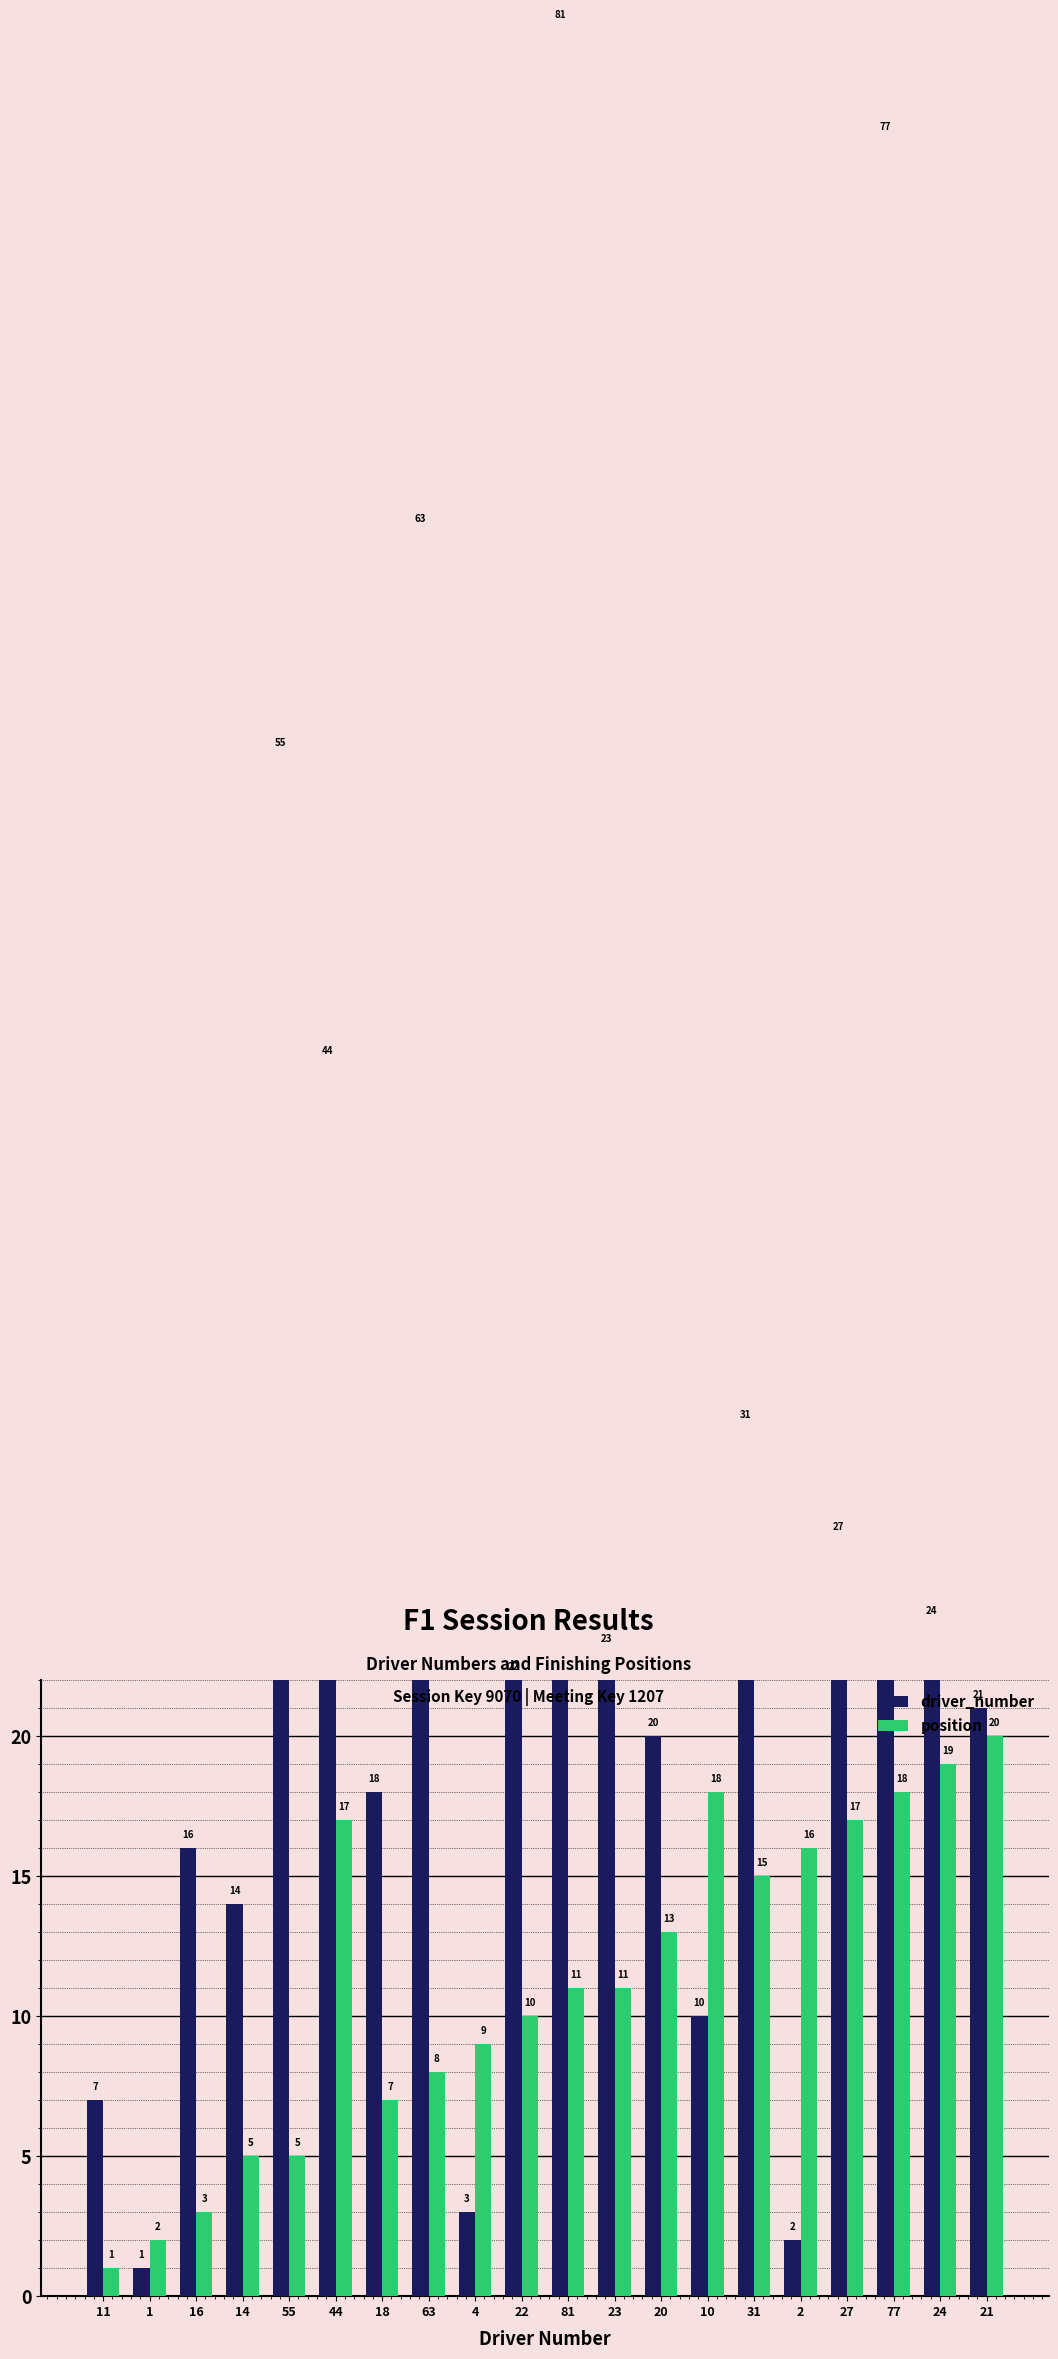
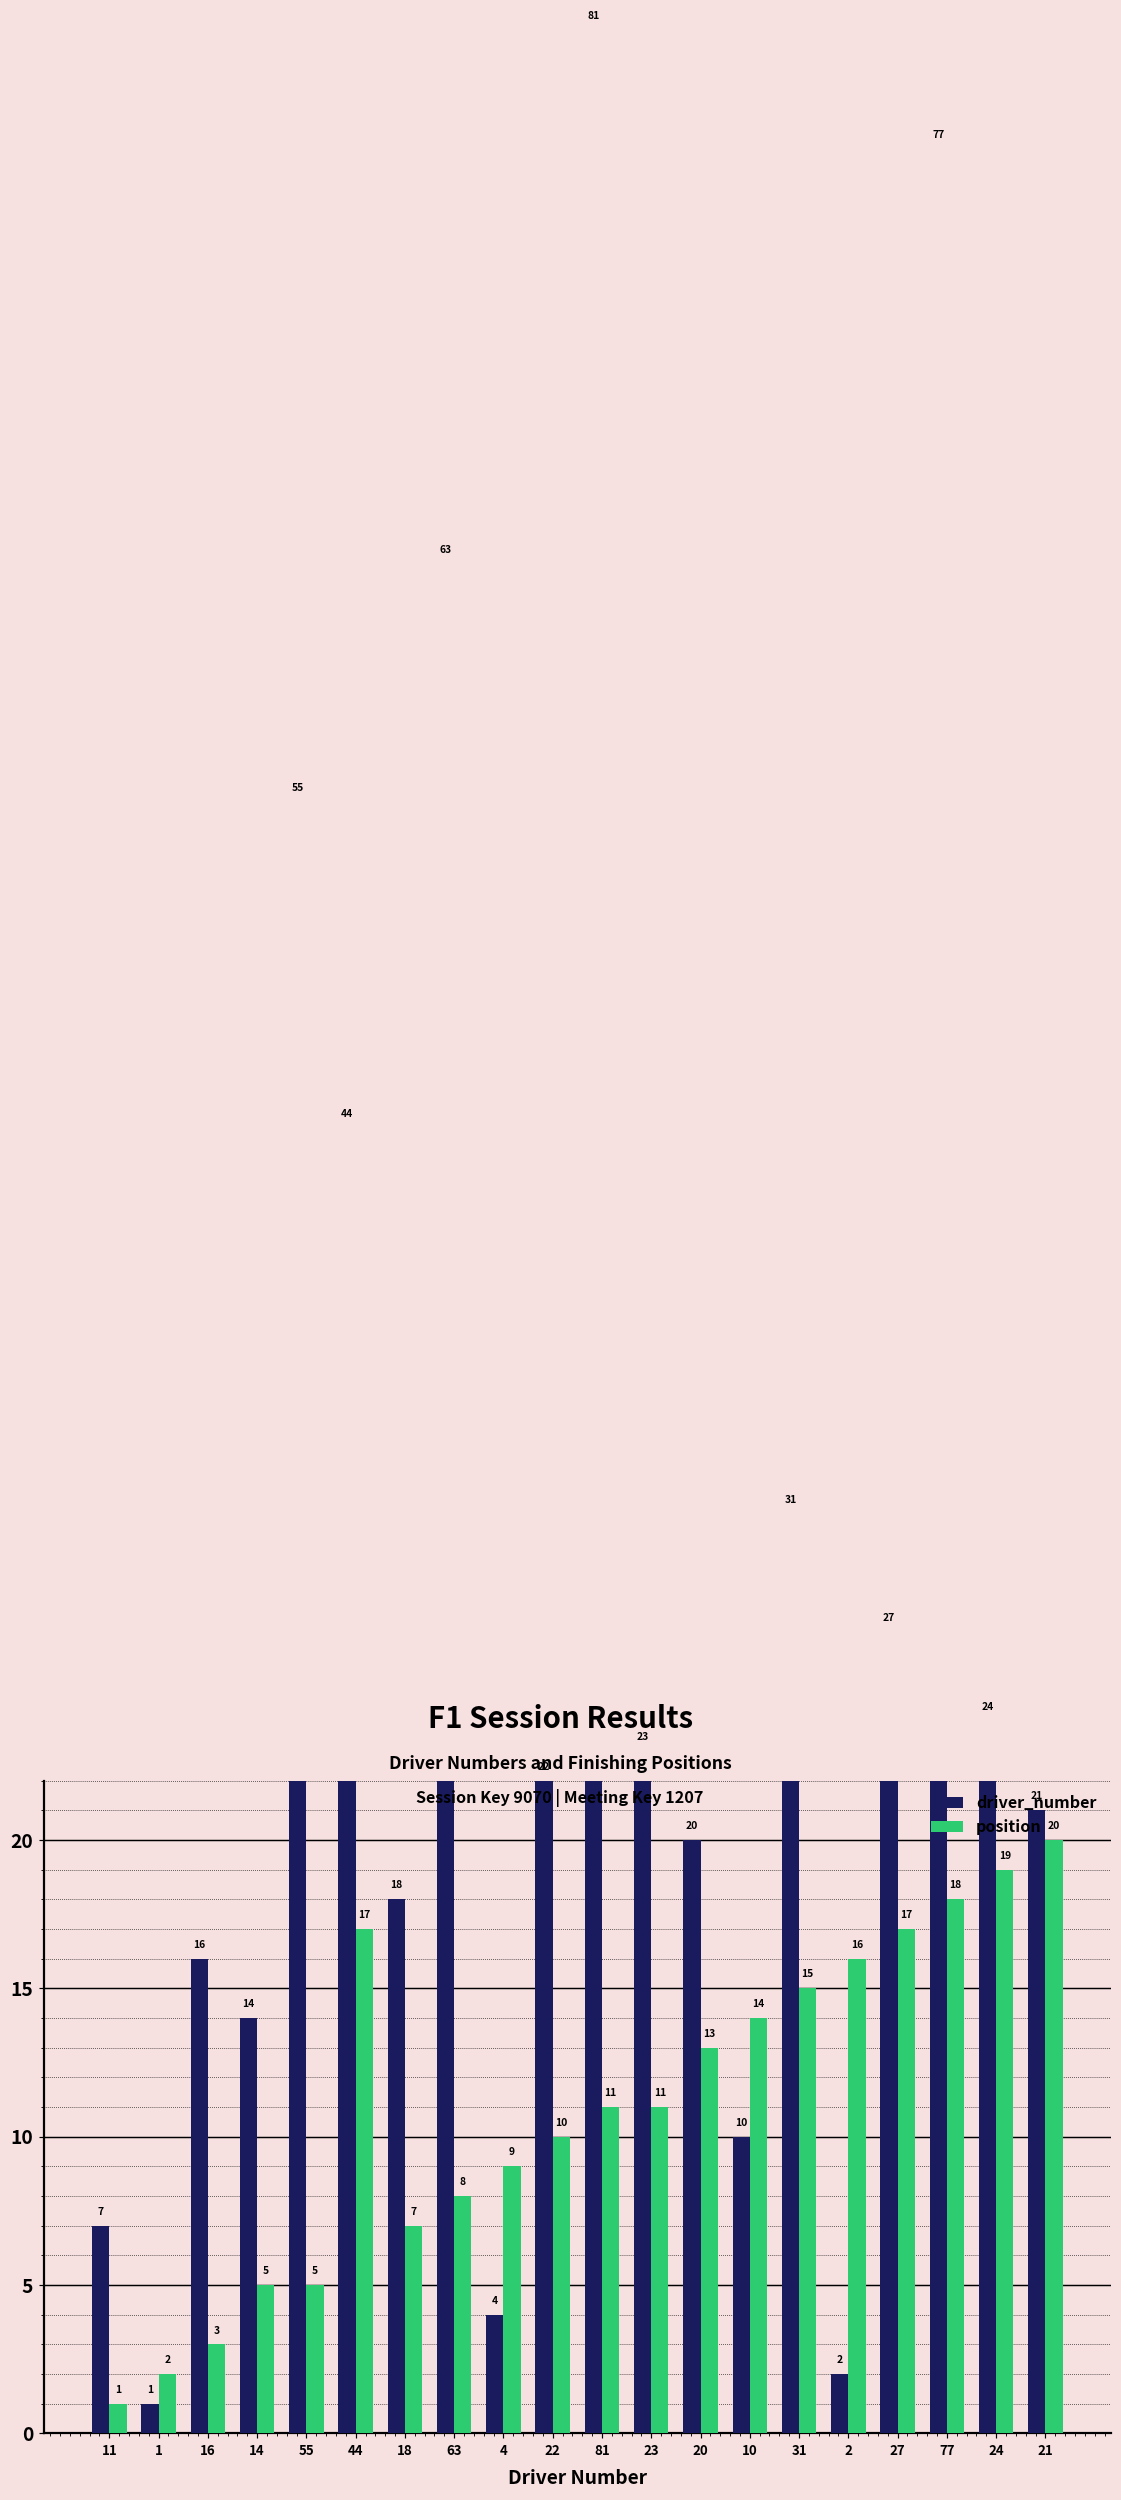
driver_number, 4: 3 -> 4
position, 10: 18 -> 14
